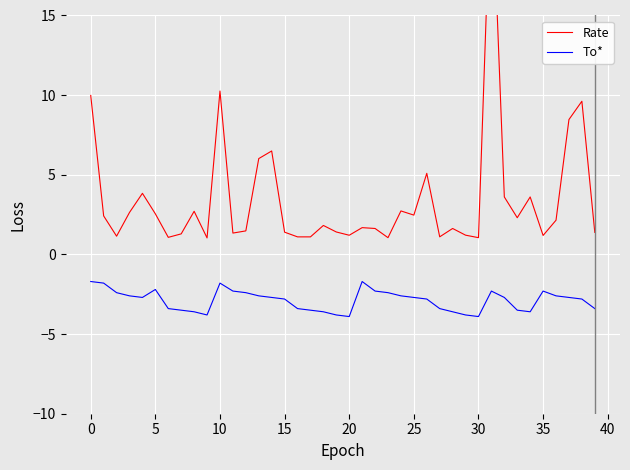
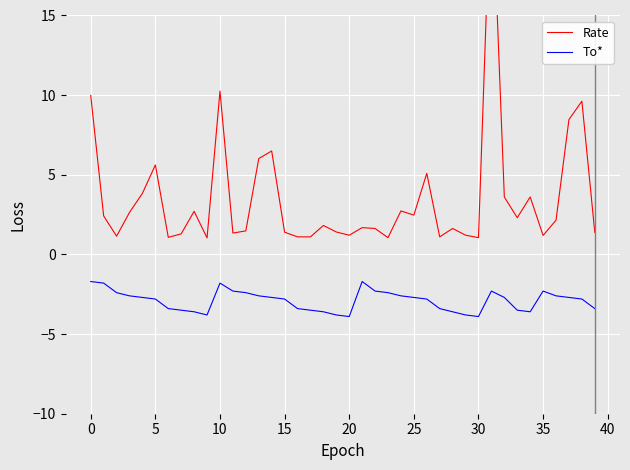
Rate, 5: 2.5 -> 5.6
To*, 5: -2.2 -> -2.8
